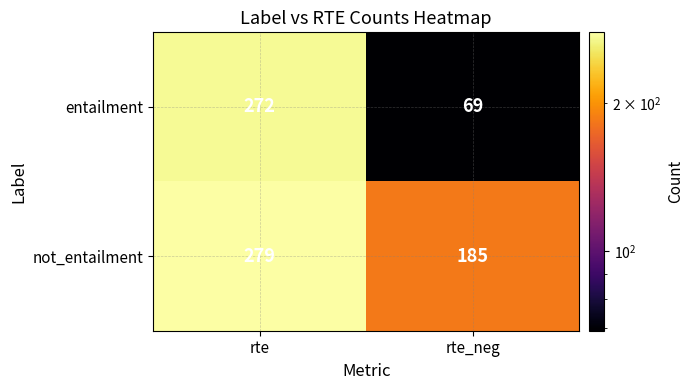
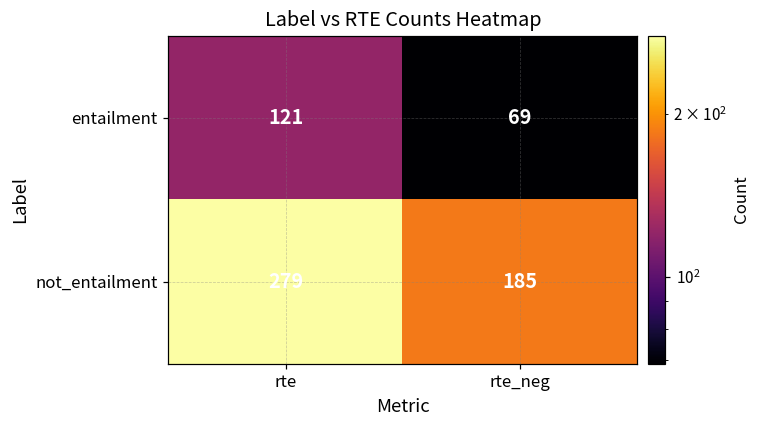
entailment, rte: 272 -> 121
